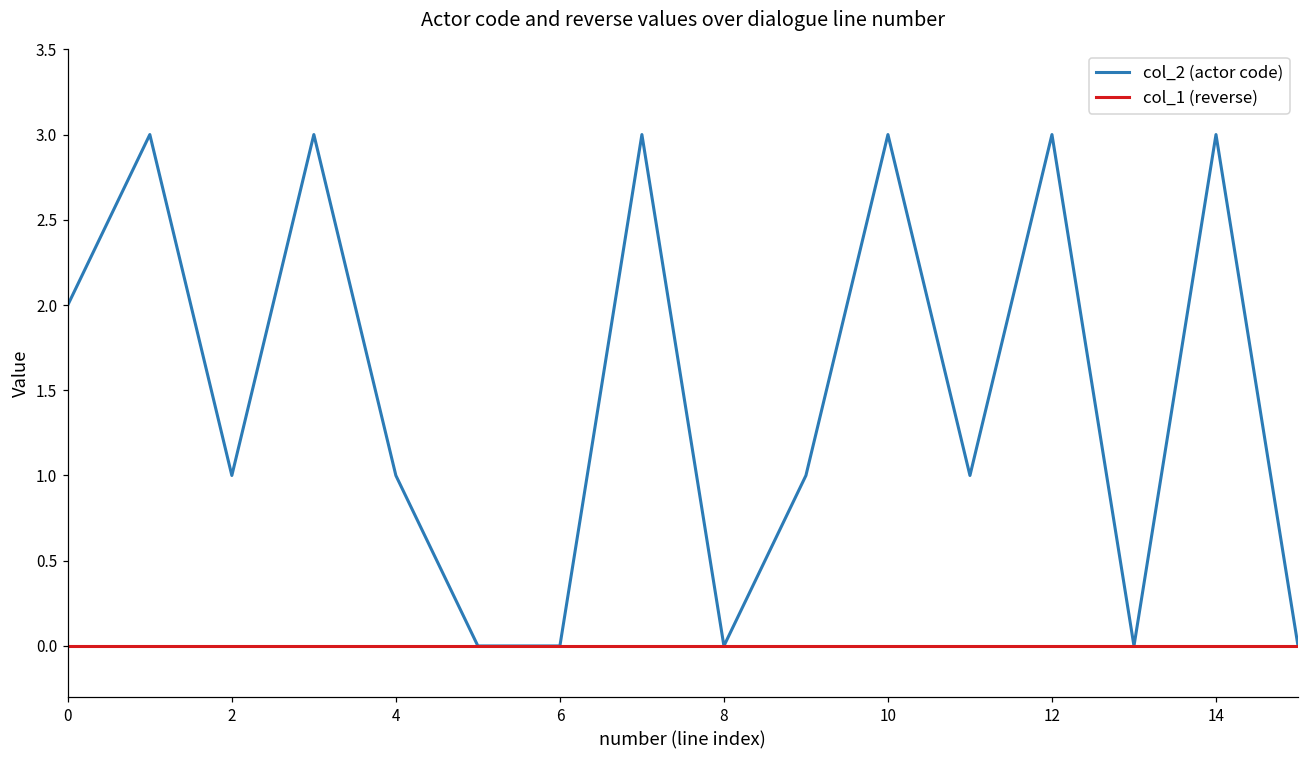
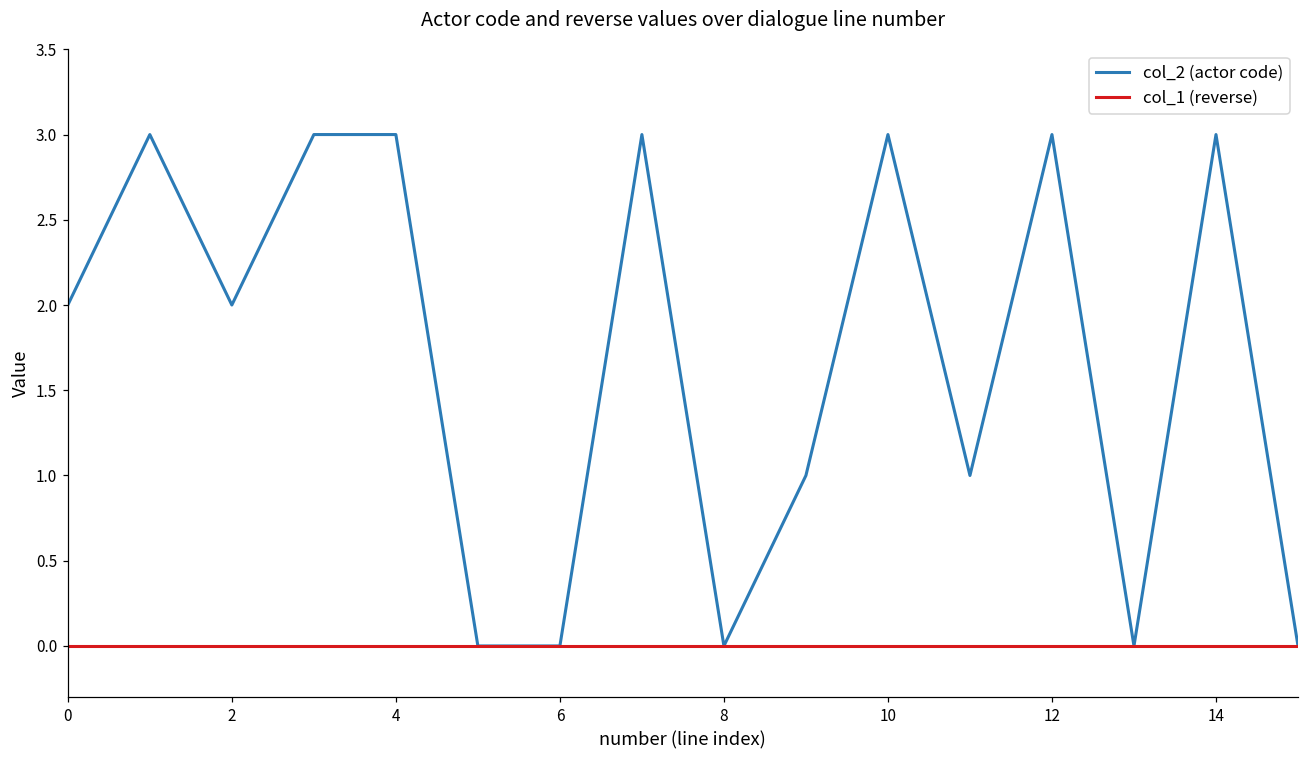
col_2 (actor code), 2: 1 -> 2
col_2 (actor code), 4: 1 -> 3
